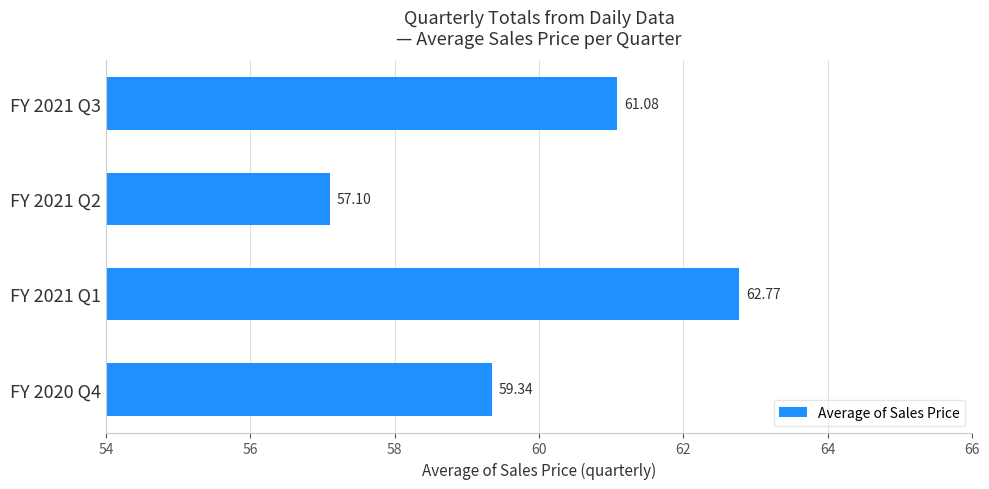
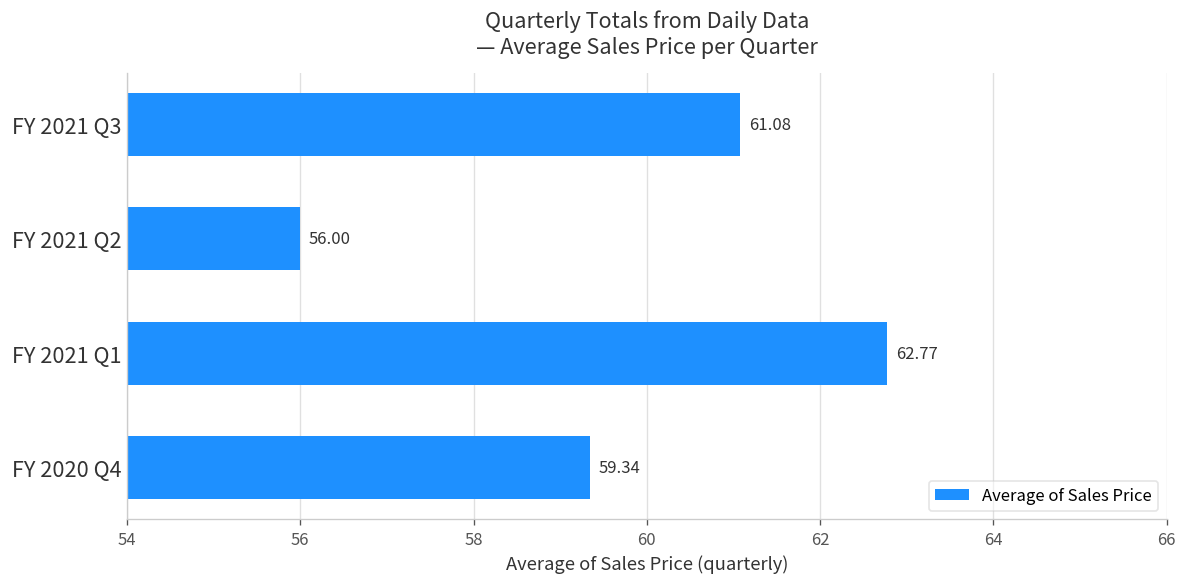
FY 2021 Q2: 57.10 -> 56.00
